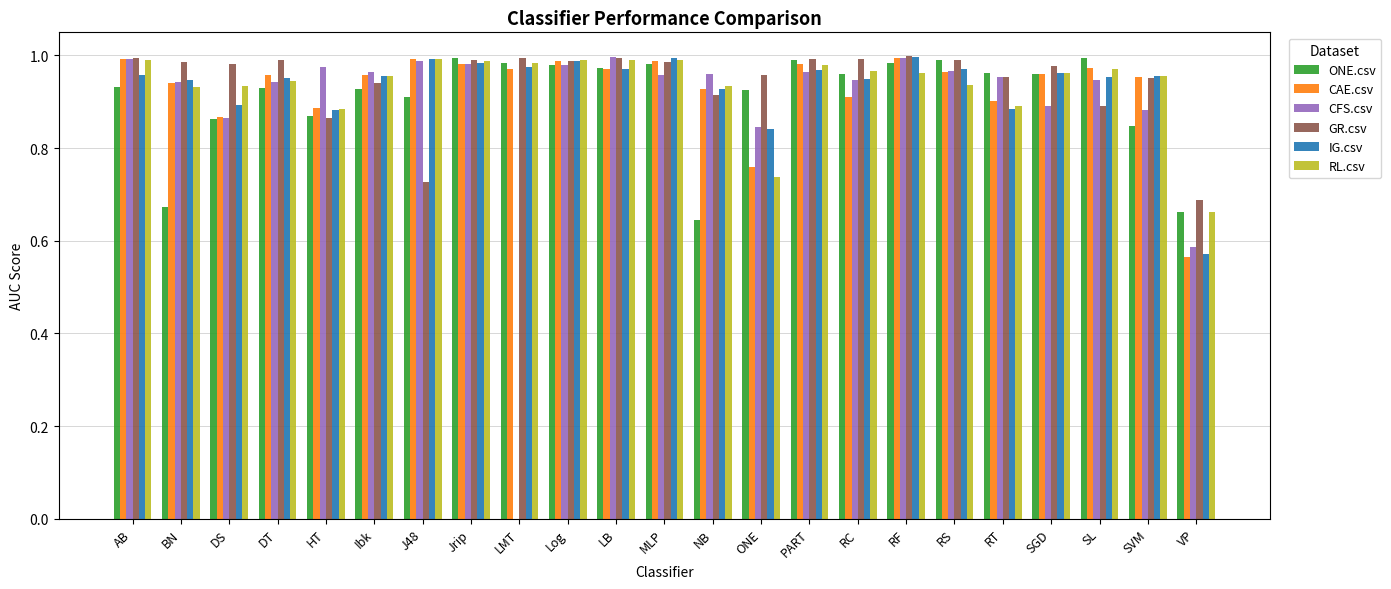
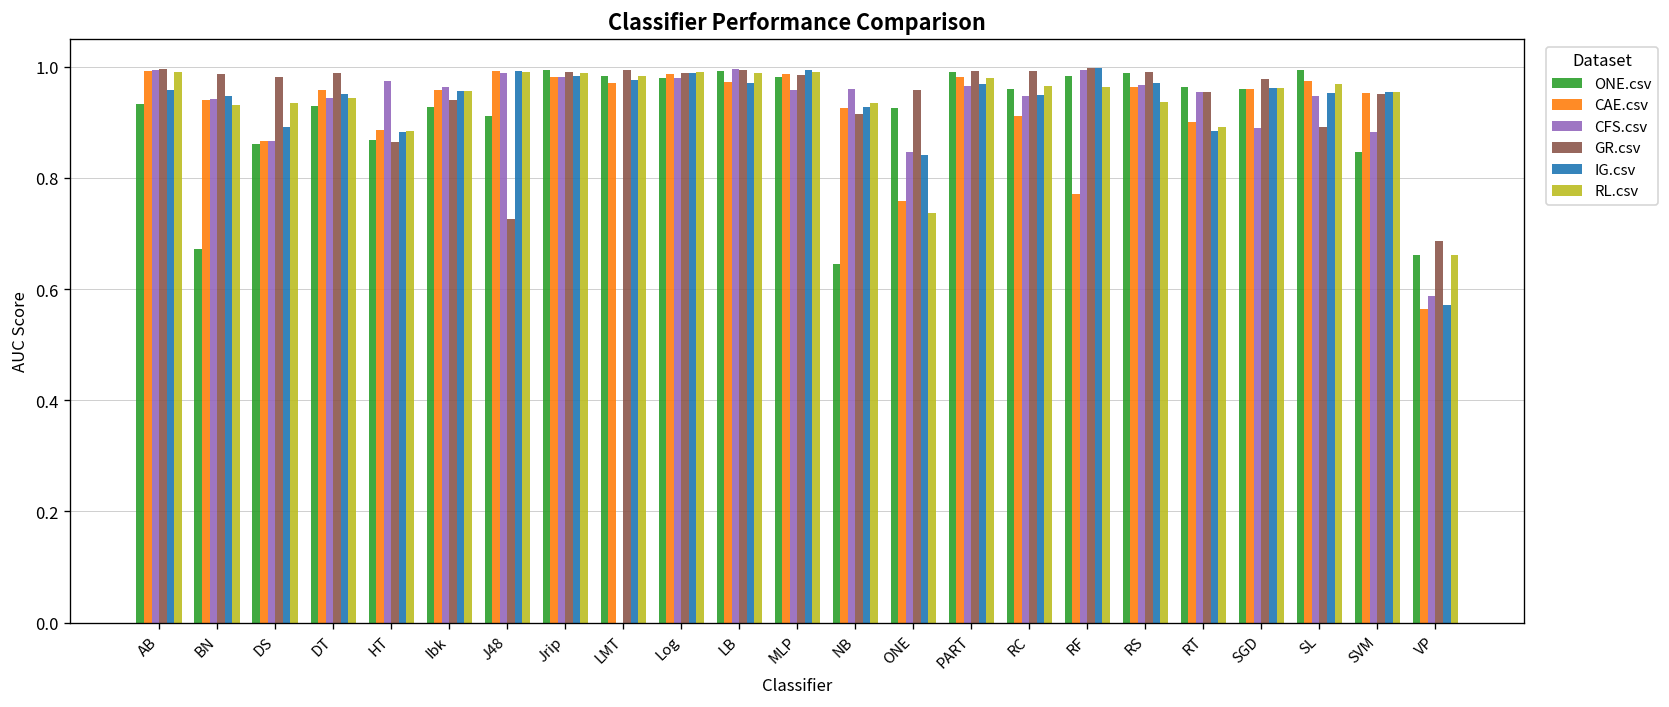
ONE.csv, LB: 0.97 -> 0.99
CAE.csv, RF: 0.99 -> 0.77
